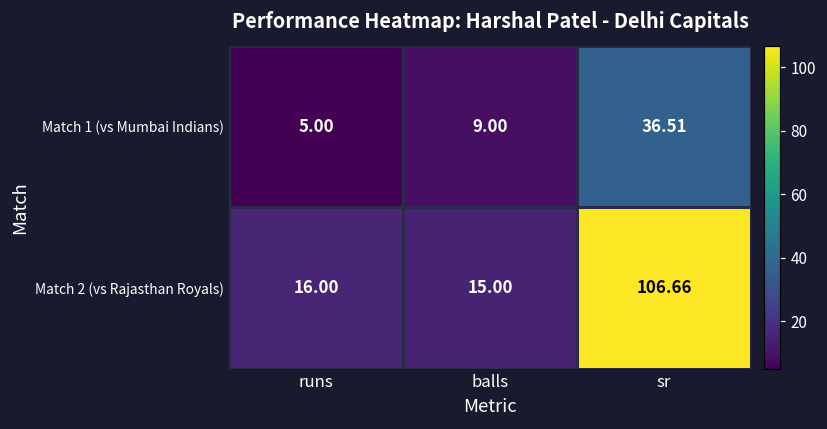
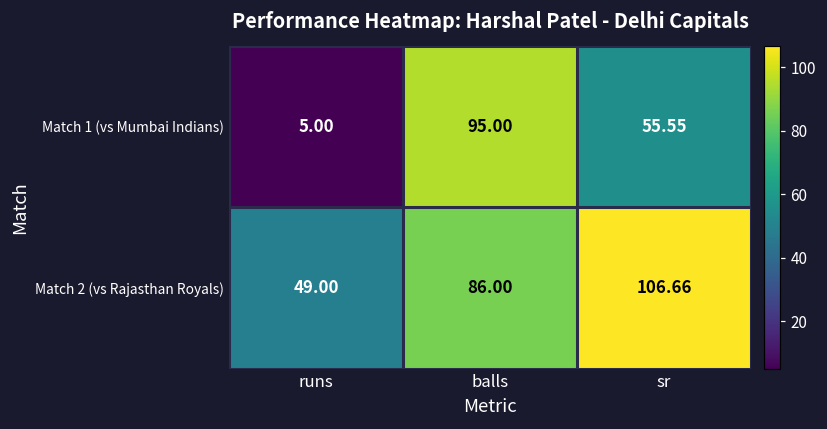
Match 1 (vs Mumbai Indians), balls: 9.00 -> 95.00
Match 1 (vs Mumbai Indians), sr: 36.51 -> 55.55
Match 2 (vs Rajasthan Royals), runs: 16.00 -> 49.00
Match 2 (vs Rajasthan Royals), balls: 15.00 -> 86.00
